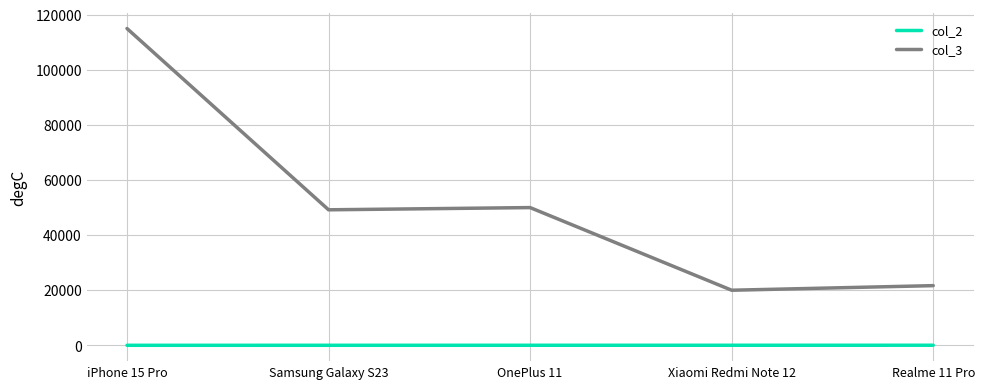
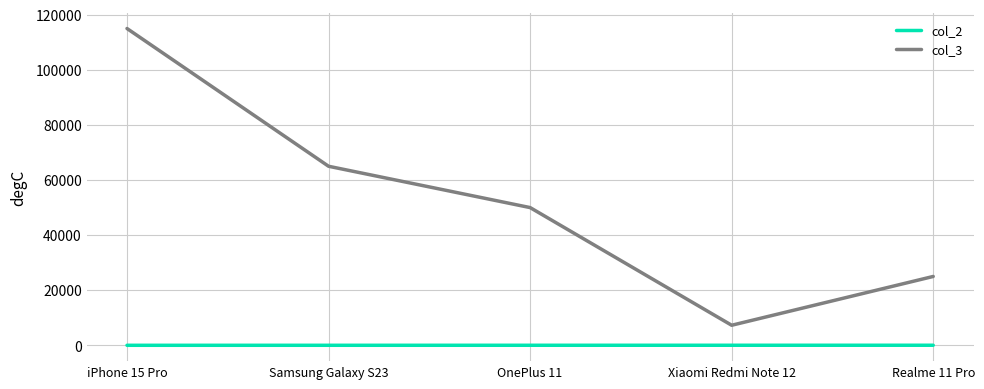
col_3, Samsung Galaxy S23: 49000 -> 65000
col_3, Xiaomi Redmi Note 12: 20000 -> 7000
col_3, Realme 11 Pro: 22000 -> 25000
